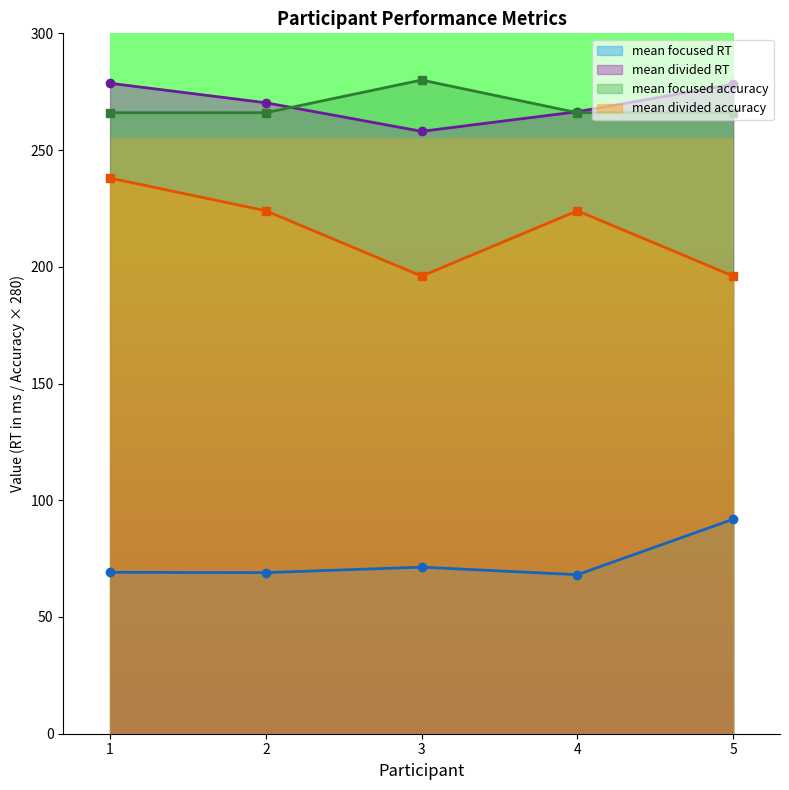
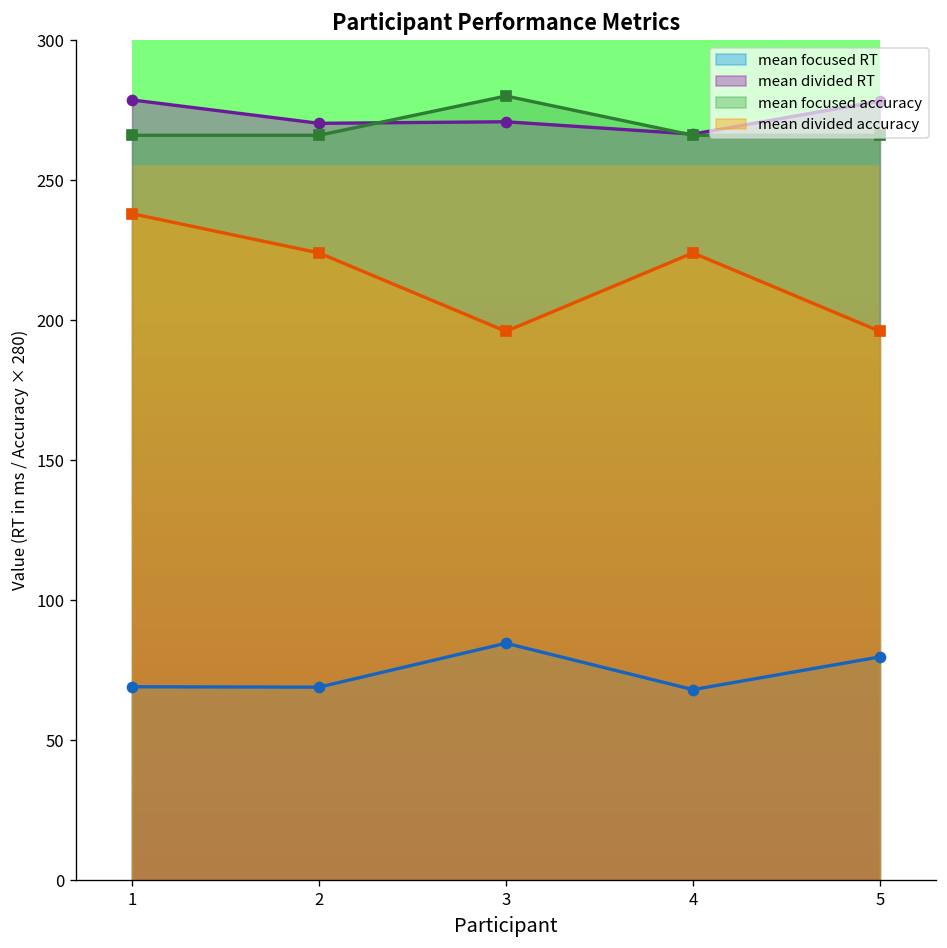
mean focused RT, 3: 71 -> 85
mean divided RT, 3: 258 -> 271
mean focused RT, 5: 92 -> 80
